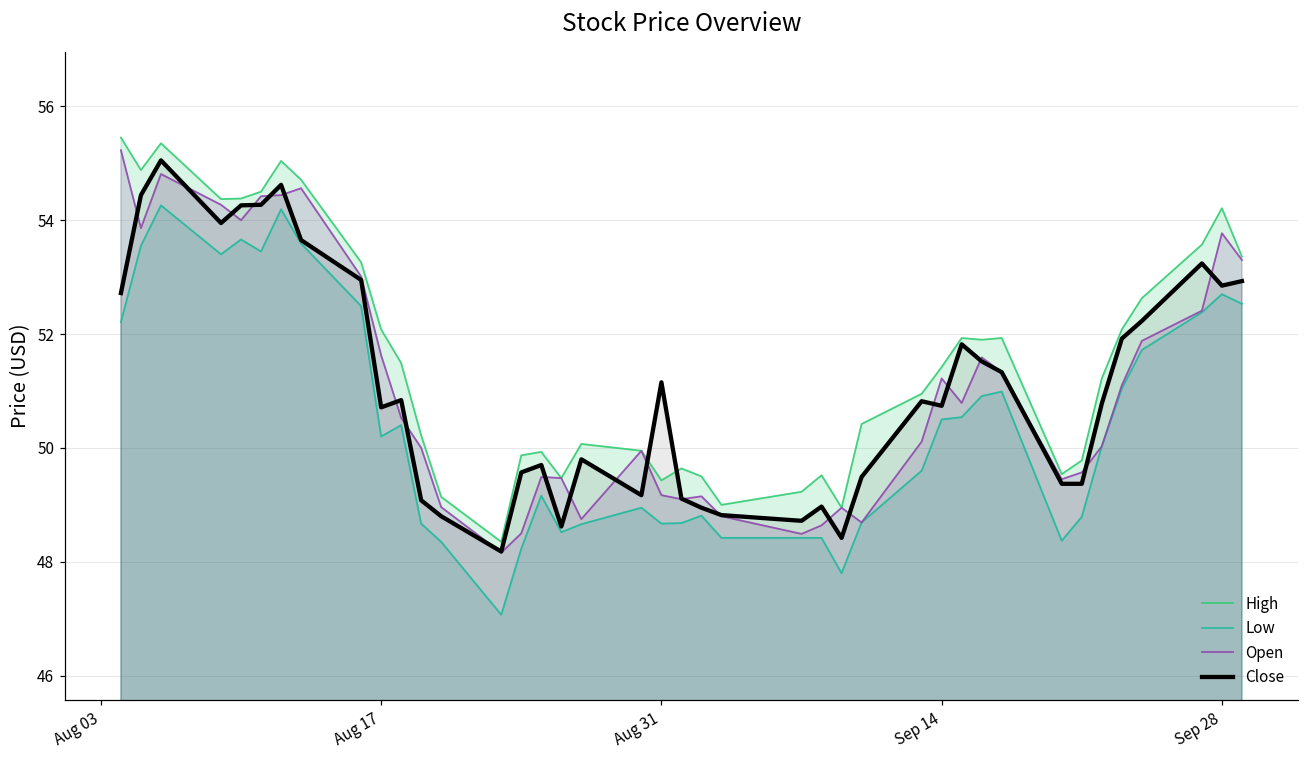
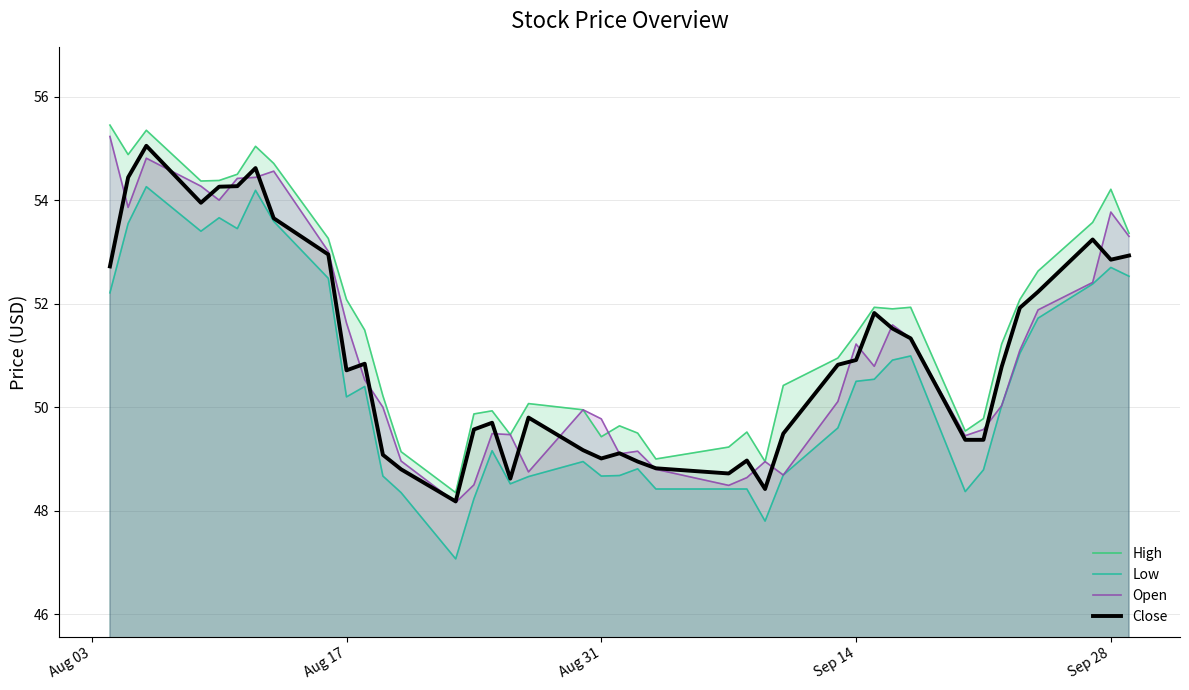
Open, Aug 31: 49.2 -> 49.8
Close, Aug 31: 51.2 -> 49.0
Close, Sep 14: 50.7 -> 50.9
